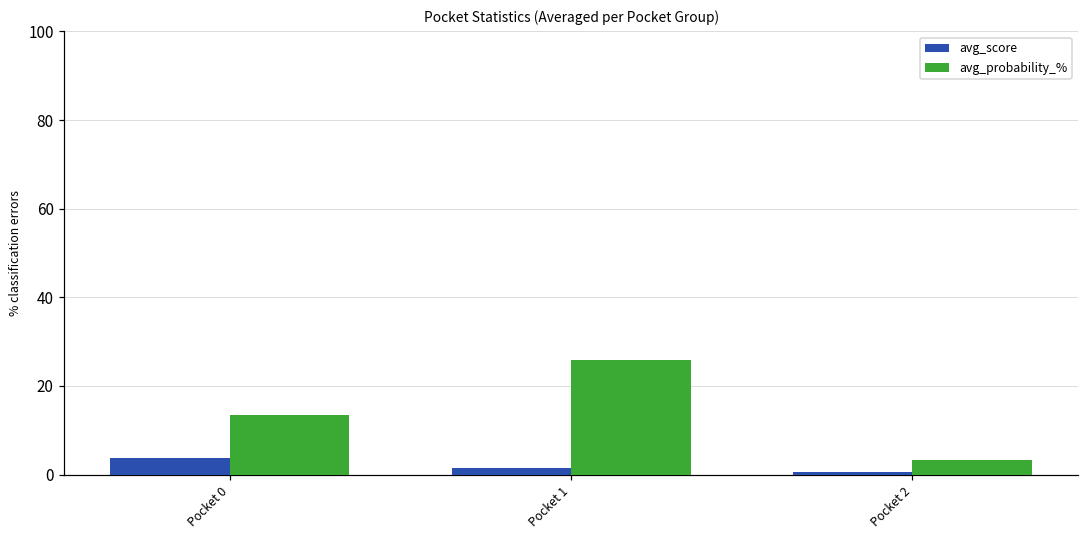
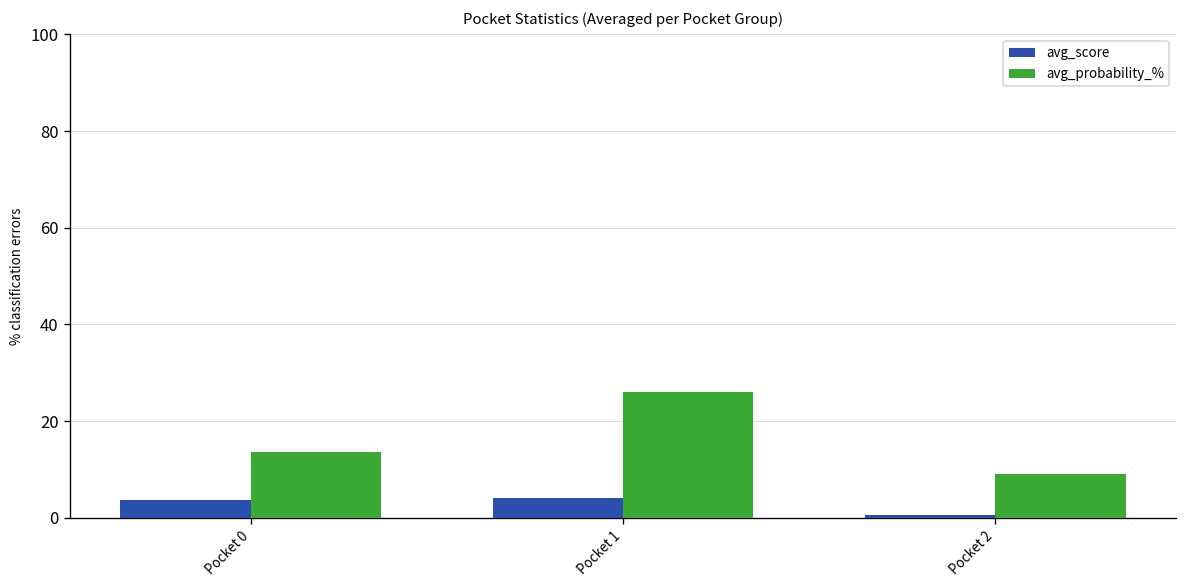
avg_score, Pocket 1: 1 -> 4
avg_probability_%, Pocket 2: 3 -> 9
